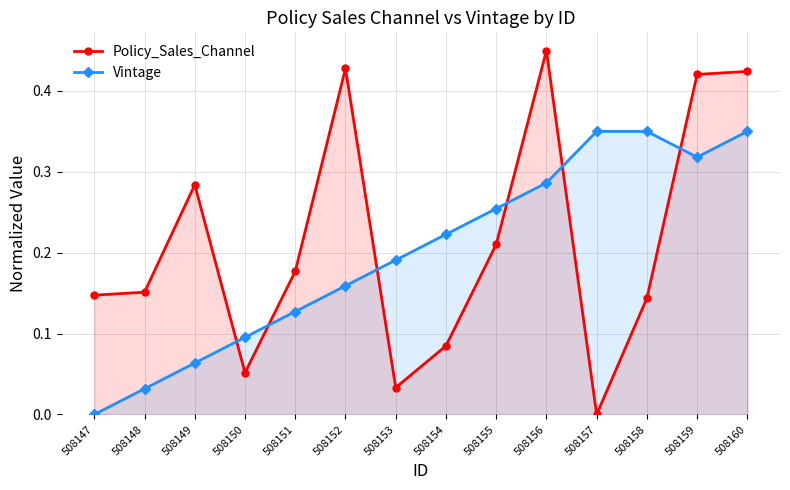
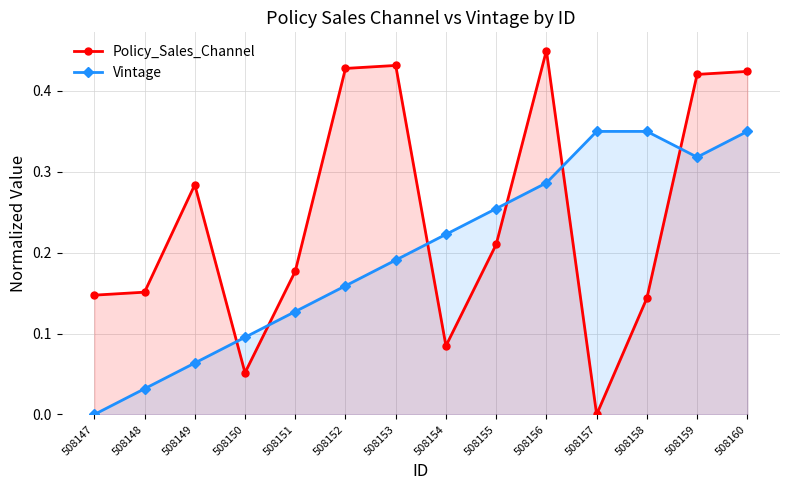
Policy_Sales_Channel, 508153: 0.03 -> 0.43
